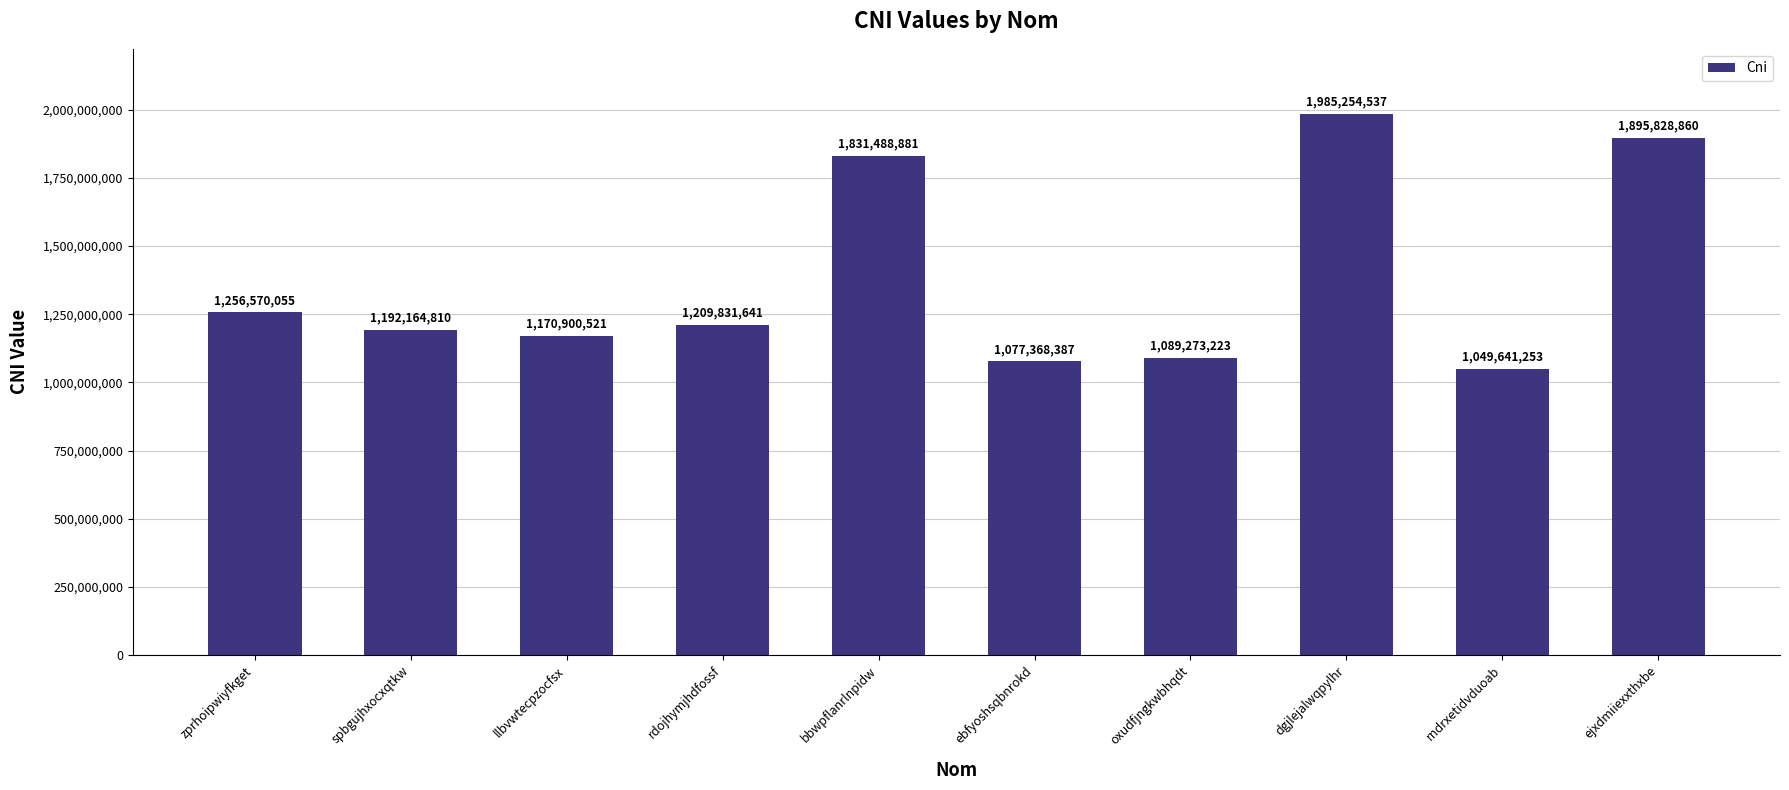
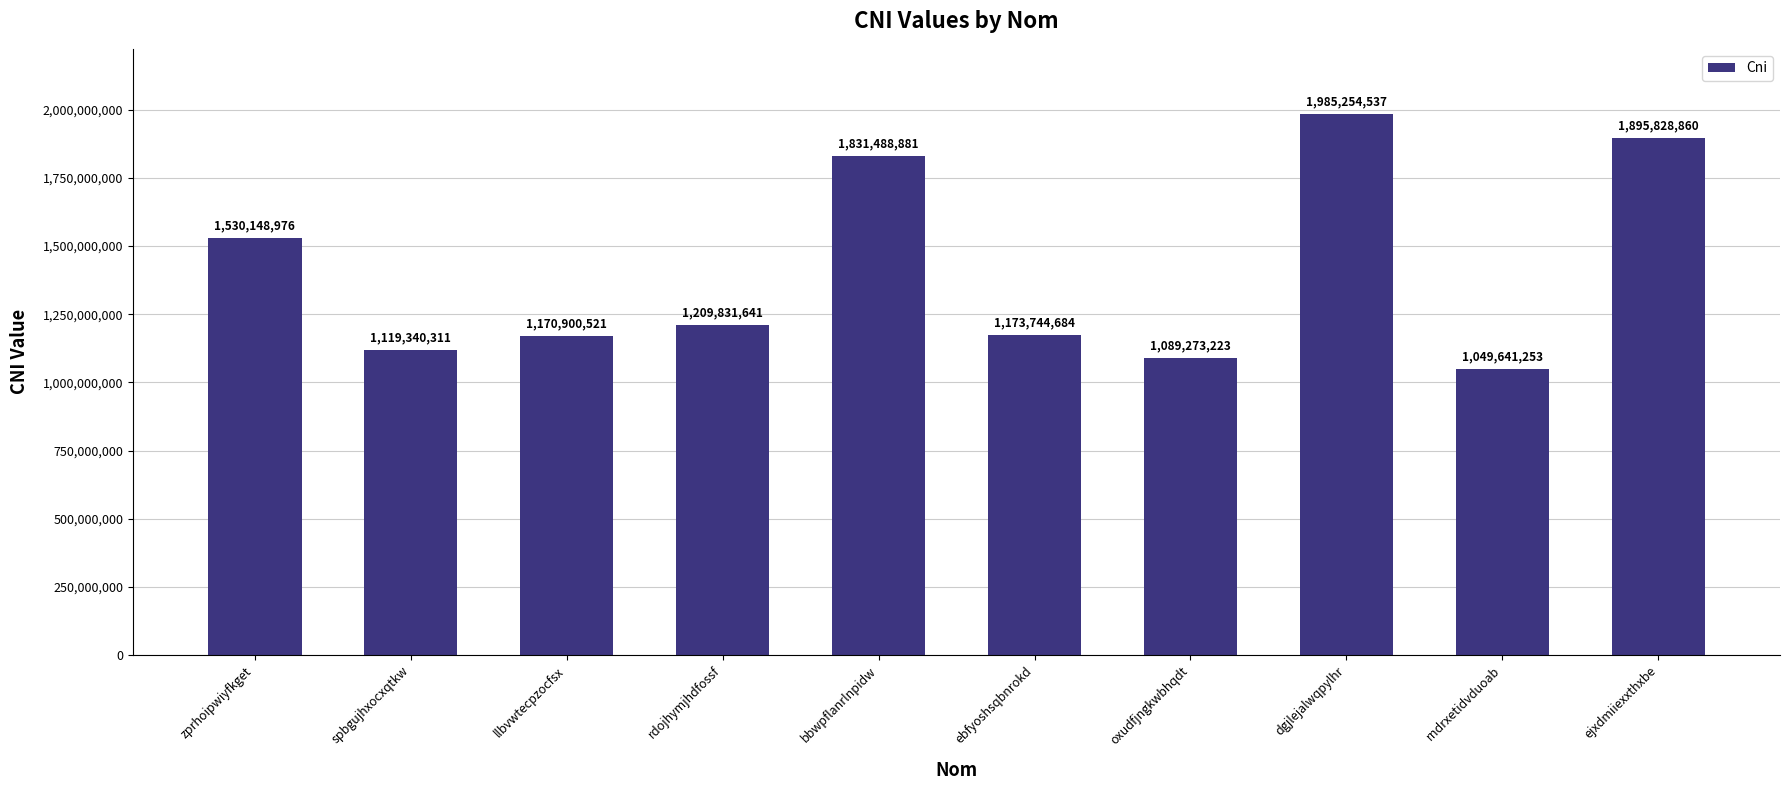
zprhoipwiyfkget: 1,256,570,055 -> 1,530,148,976
spbgujhxocxqtkw: 1,192,164,810 -> 1,119,340,311
ebfyoshsqbnrokd: 1,077,368,387 -> 1,173,744,684
